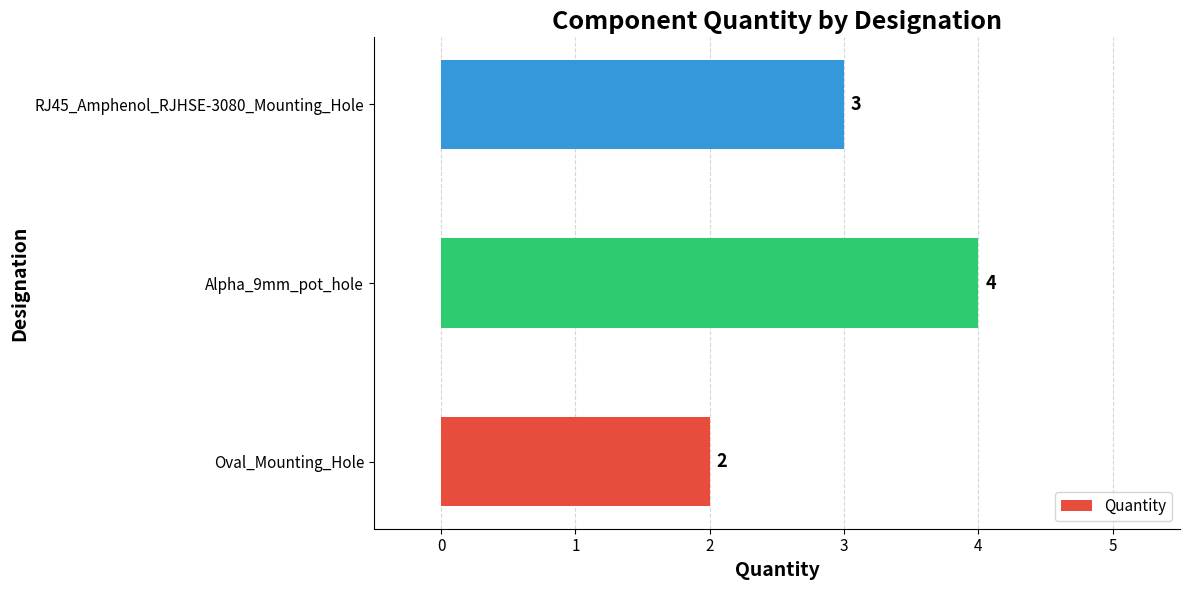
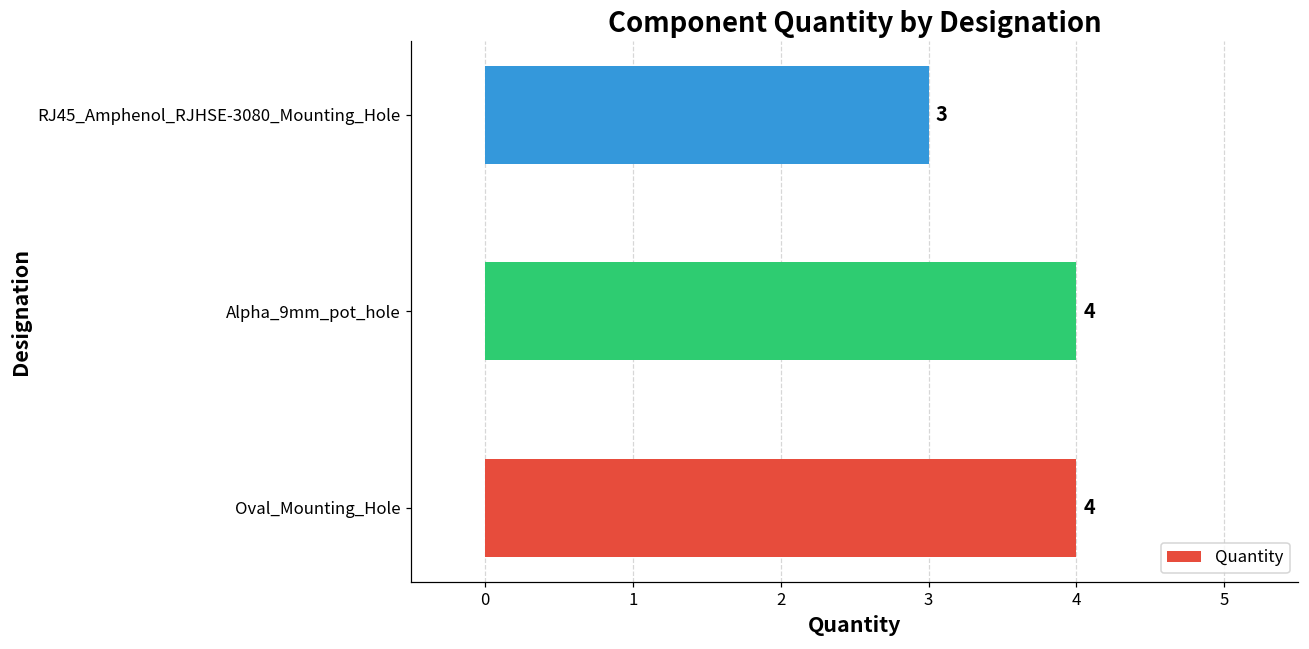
Oval_Mounting_Hole: 2 -> 4
